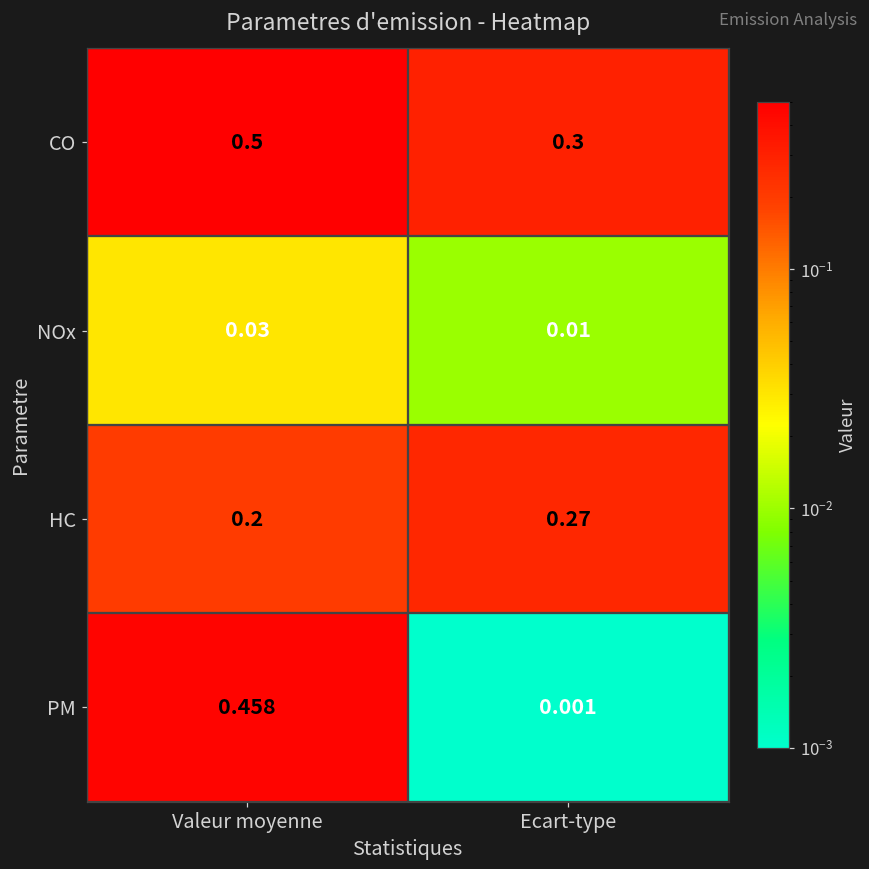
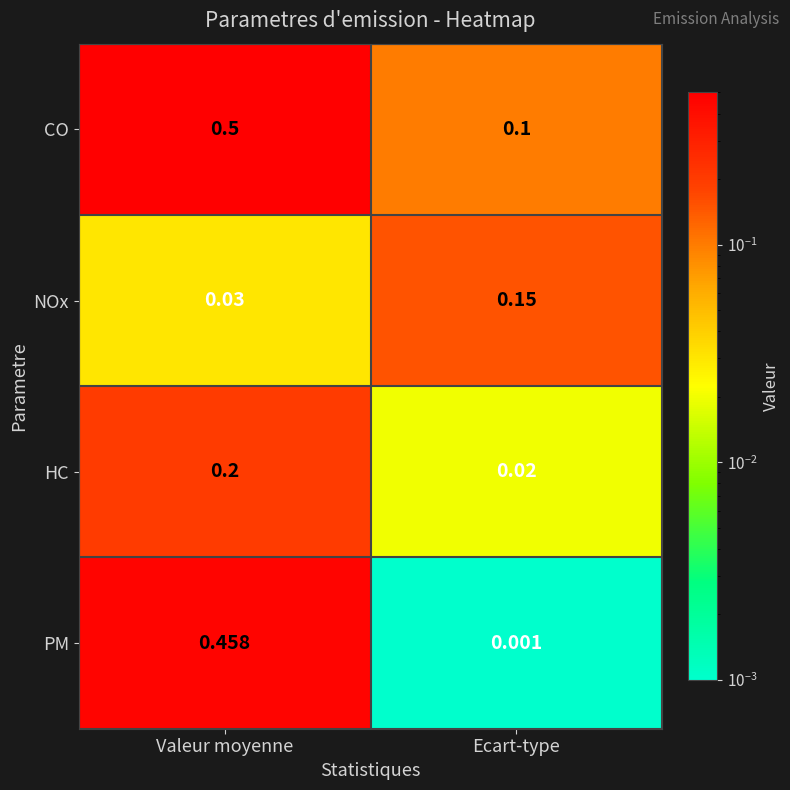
CO, Ecart-type: 0.3 -> 0.1
NOx, Ecart-type: 0.01 -> 0.15
HC, Ecart-type: 0.27 -> 0.02
